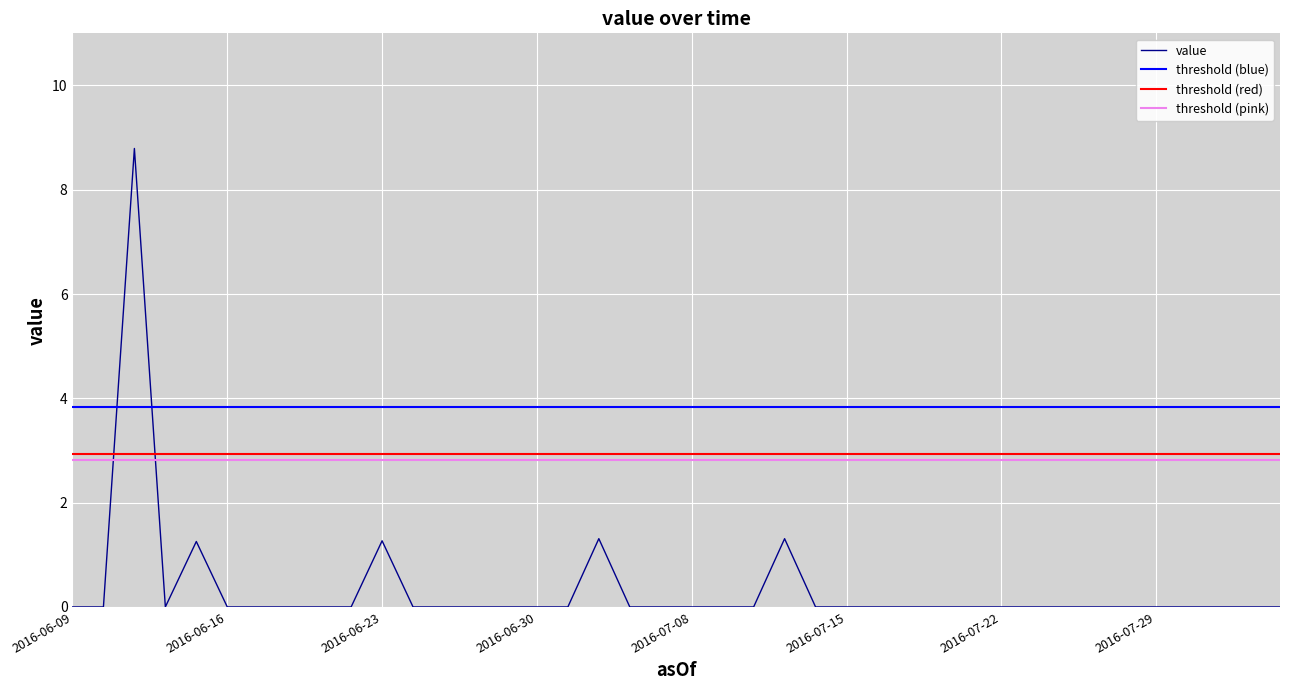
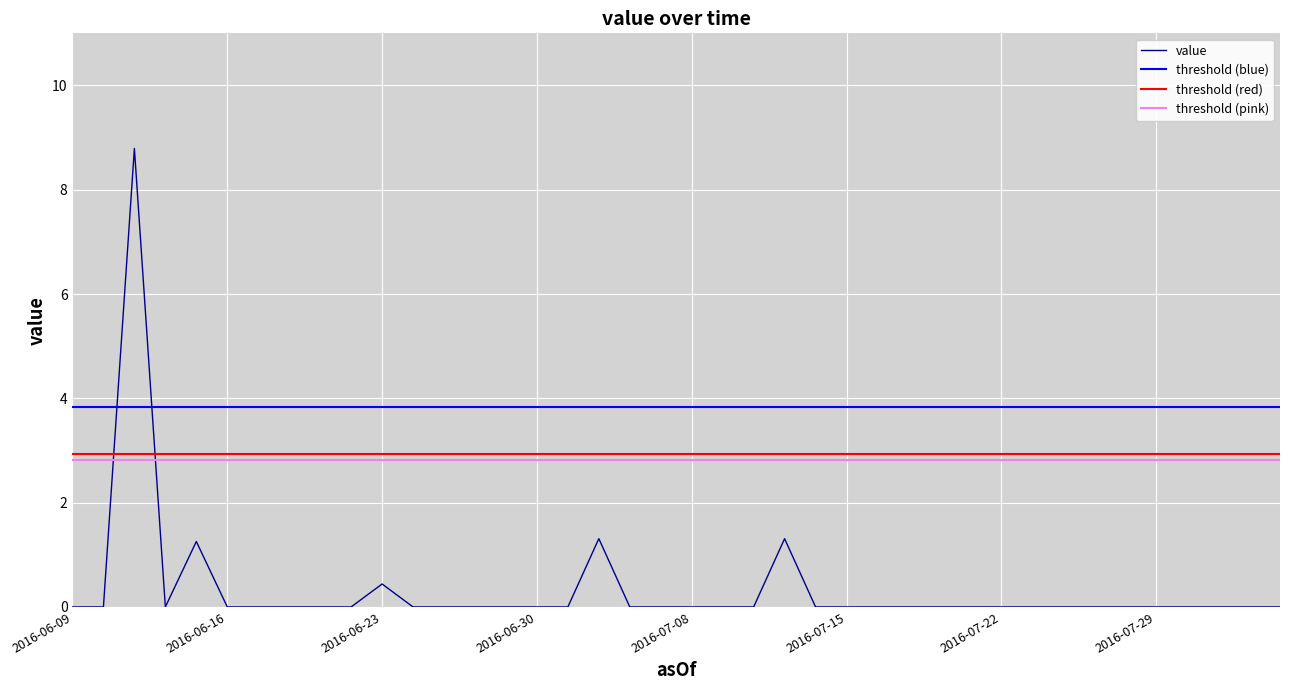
2016-06-23: 1.3 -> 0.4
